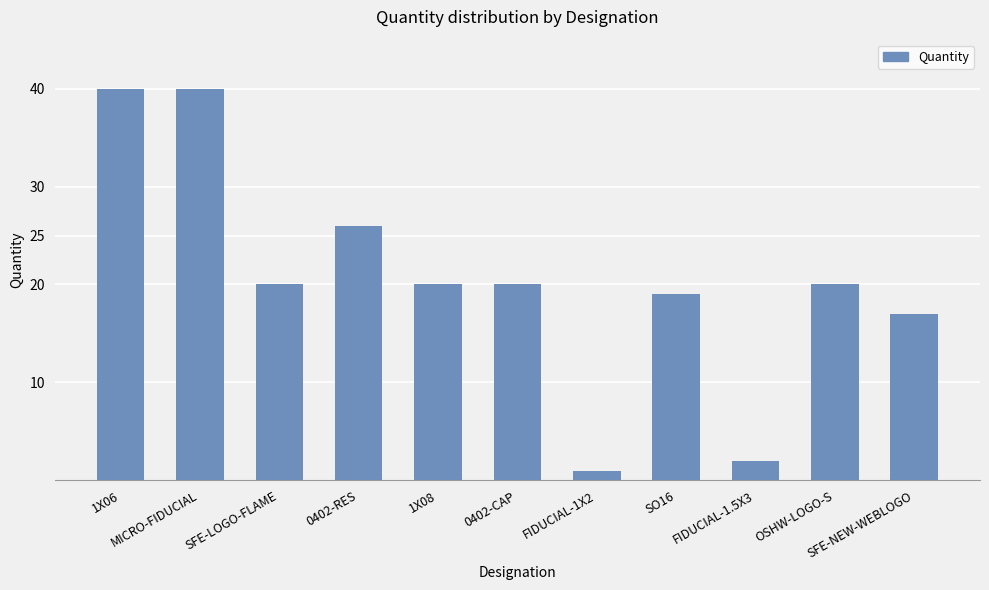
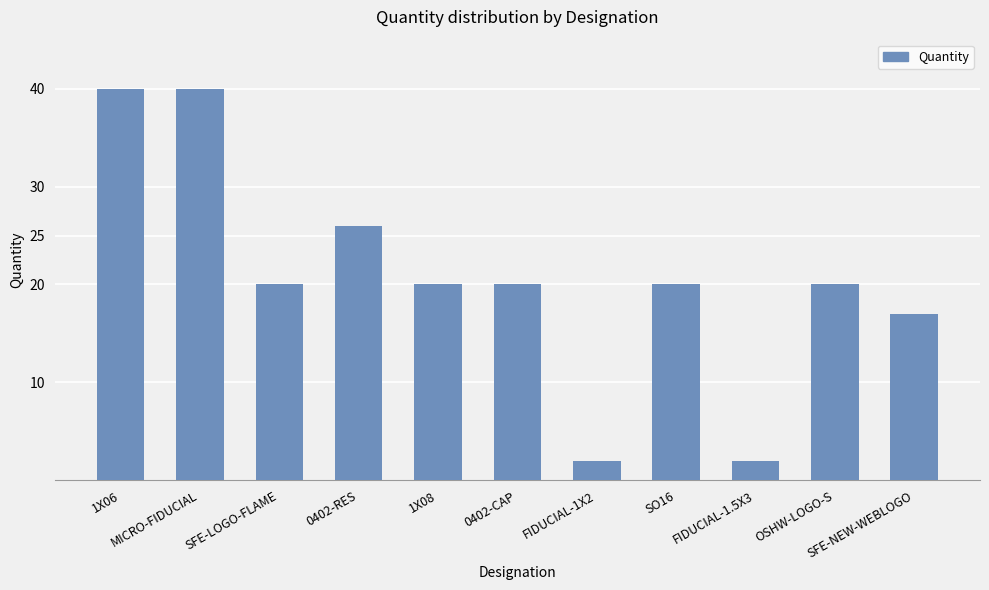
FIDUCIAL-1X2: 1 -> 2
SO16: 19 -> 20
